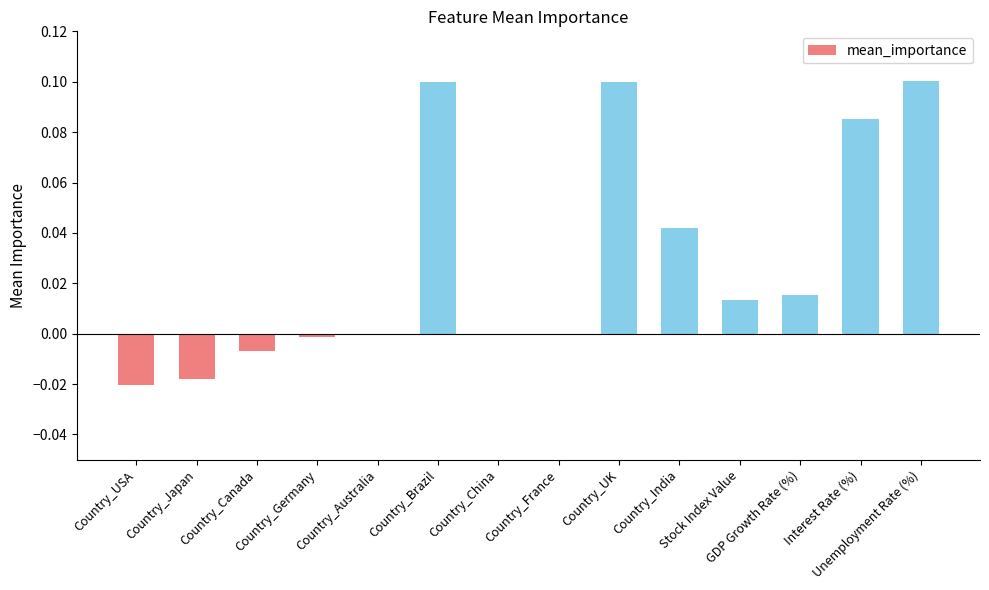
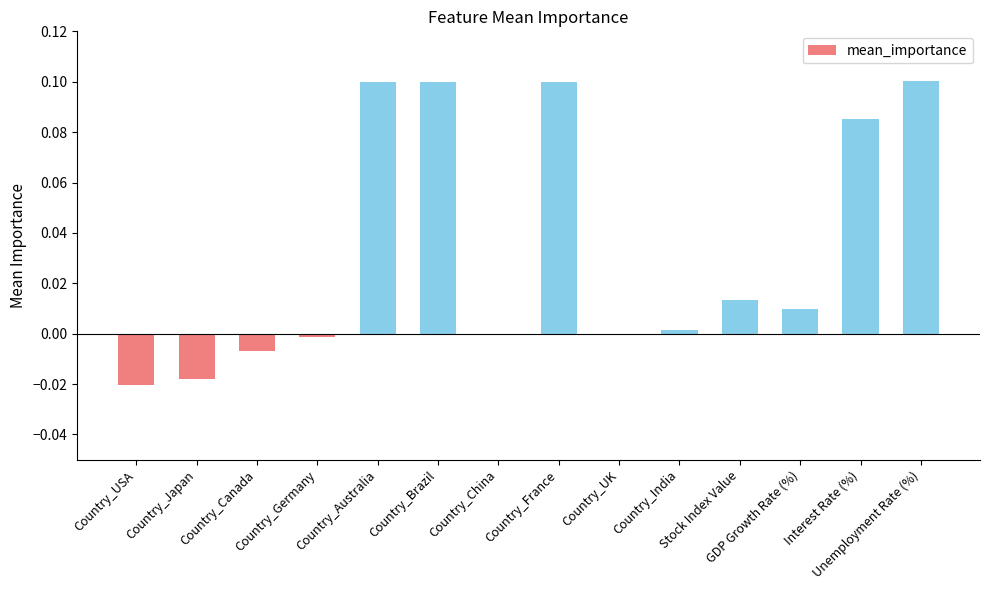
Country_Australia: 0.0 -> 0.1
Country_France: 0.0 -> 0.1
Country_UK: 0.1 -> 0.0
Country_India: 0.042 -> 0.001
GDP Growth Rate (%): 0.015 -> 0.010
